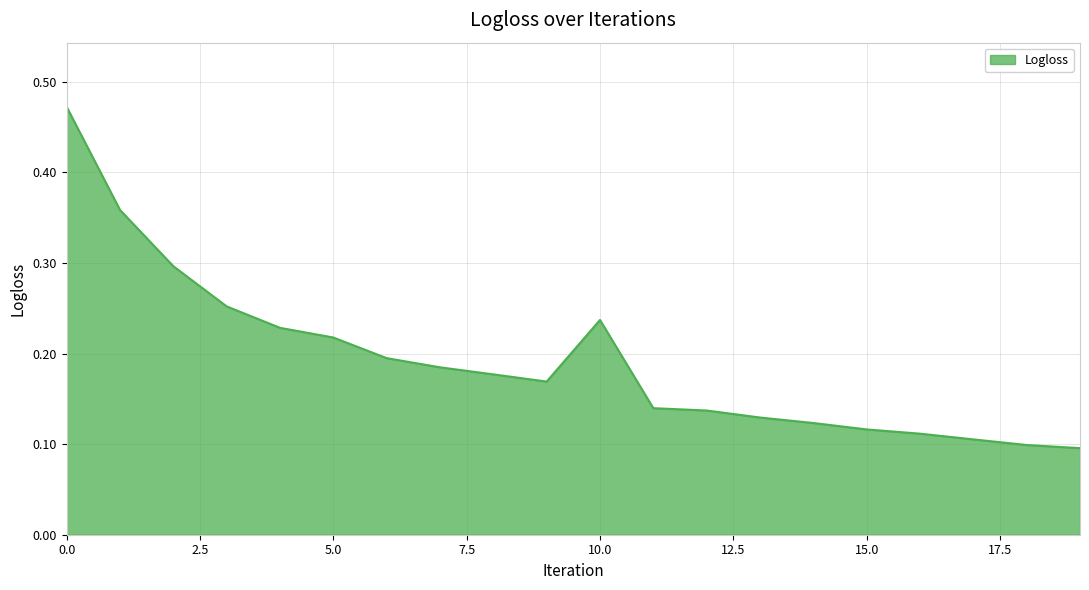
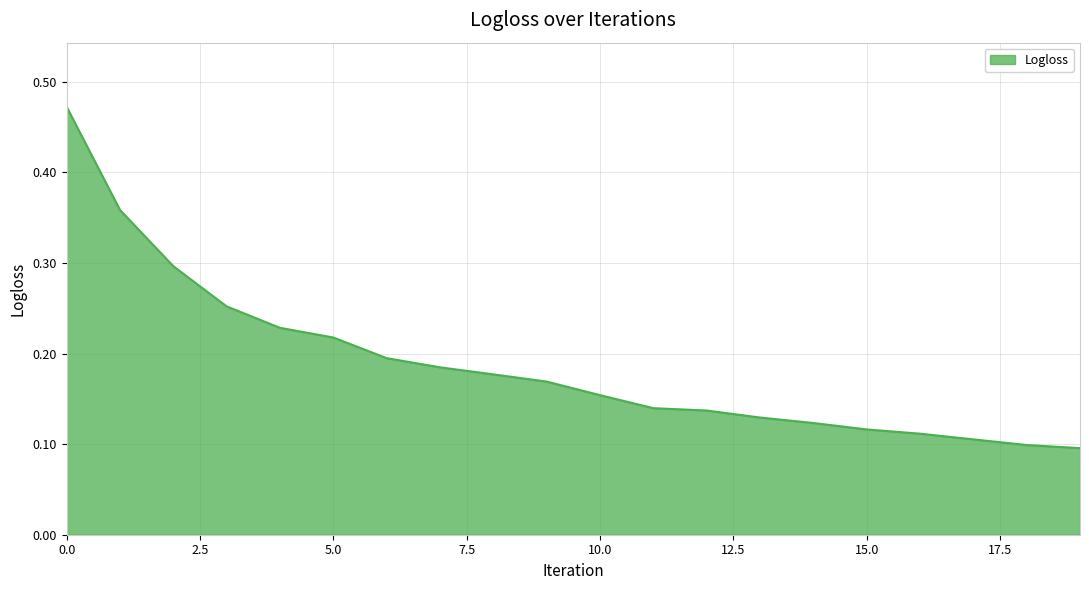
10.0: 0.24 -> 0.15
